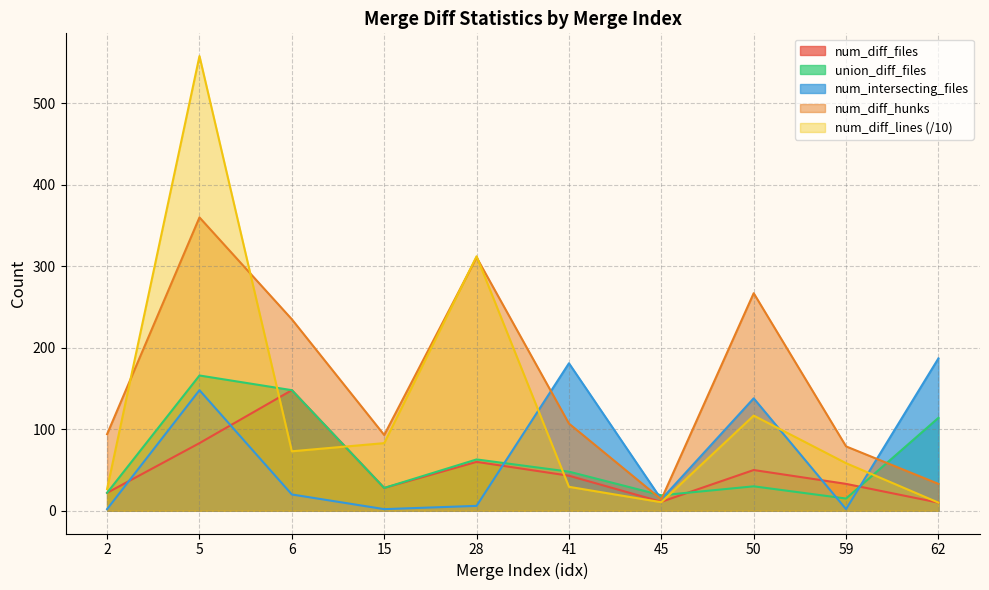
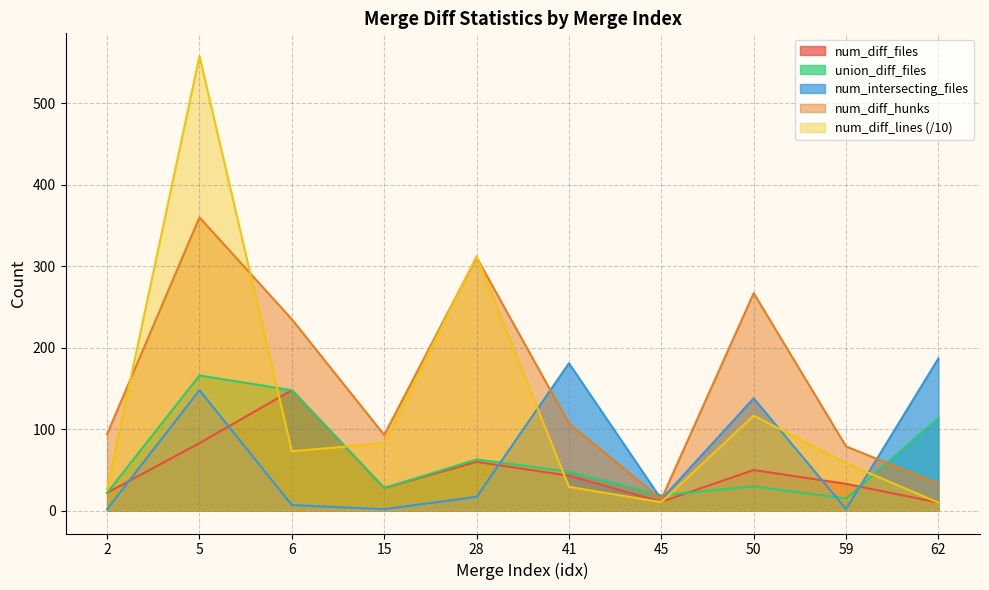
num_intersecting_files, 6: 20 -> 10
num_intersecting_files, 28: 10 -> 20
